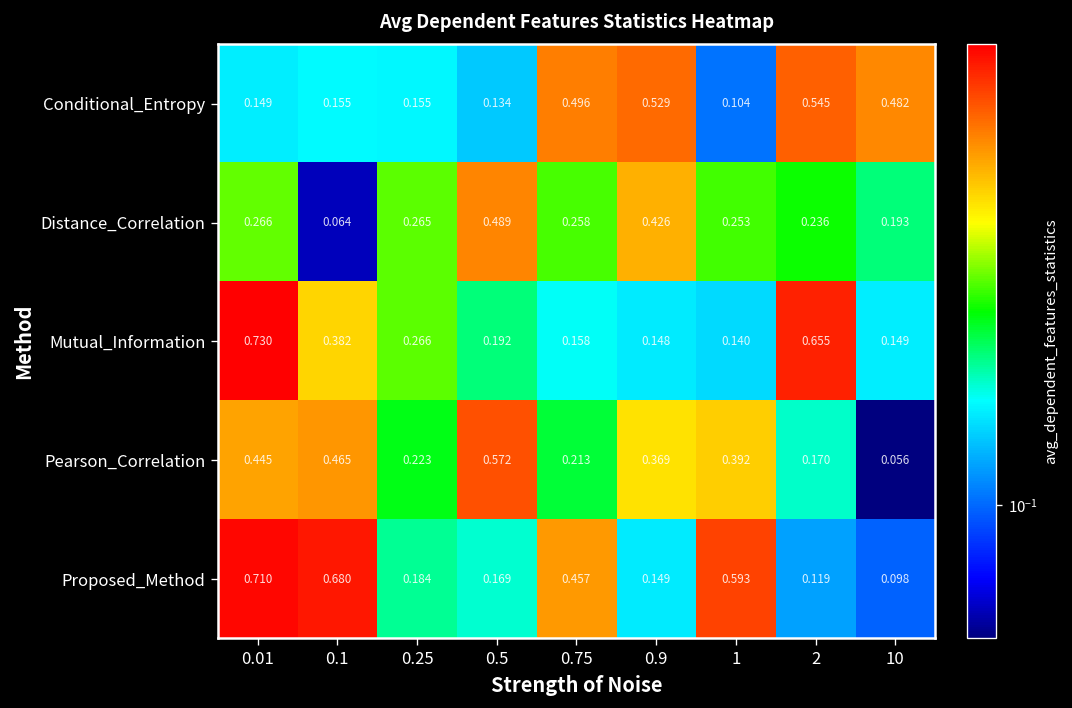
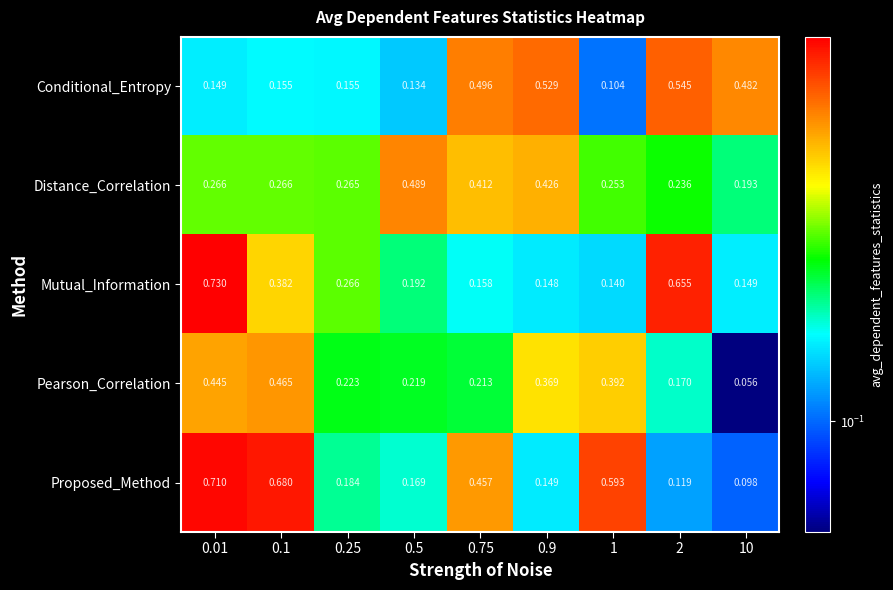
Distance_Correlation, 0.1: 0.064 -> 0.266
Distance_Correlation, 0.75: 0.258 -> 0.412
Pearson_Correlation, 0.5: 0.572 -> 0.219
